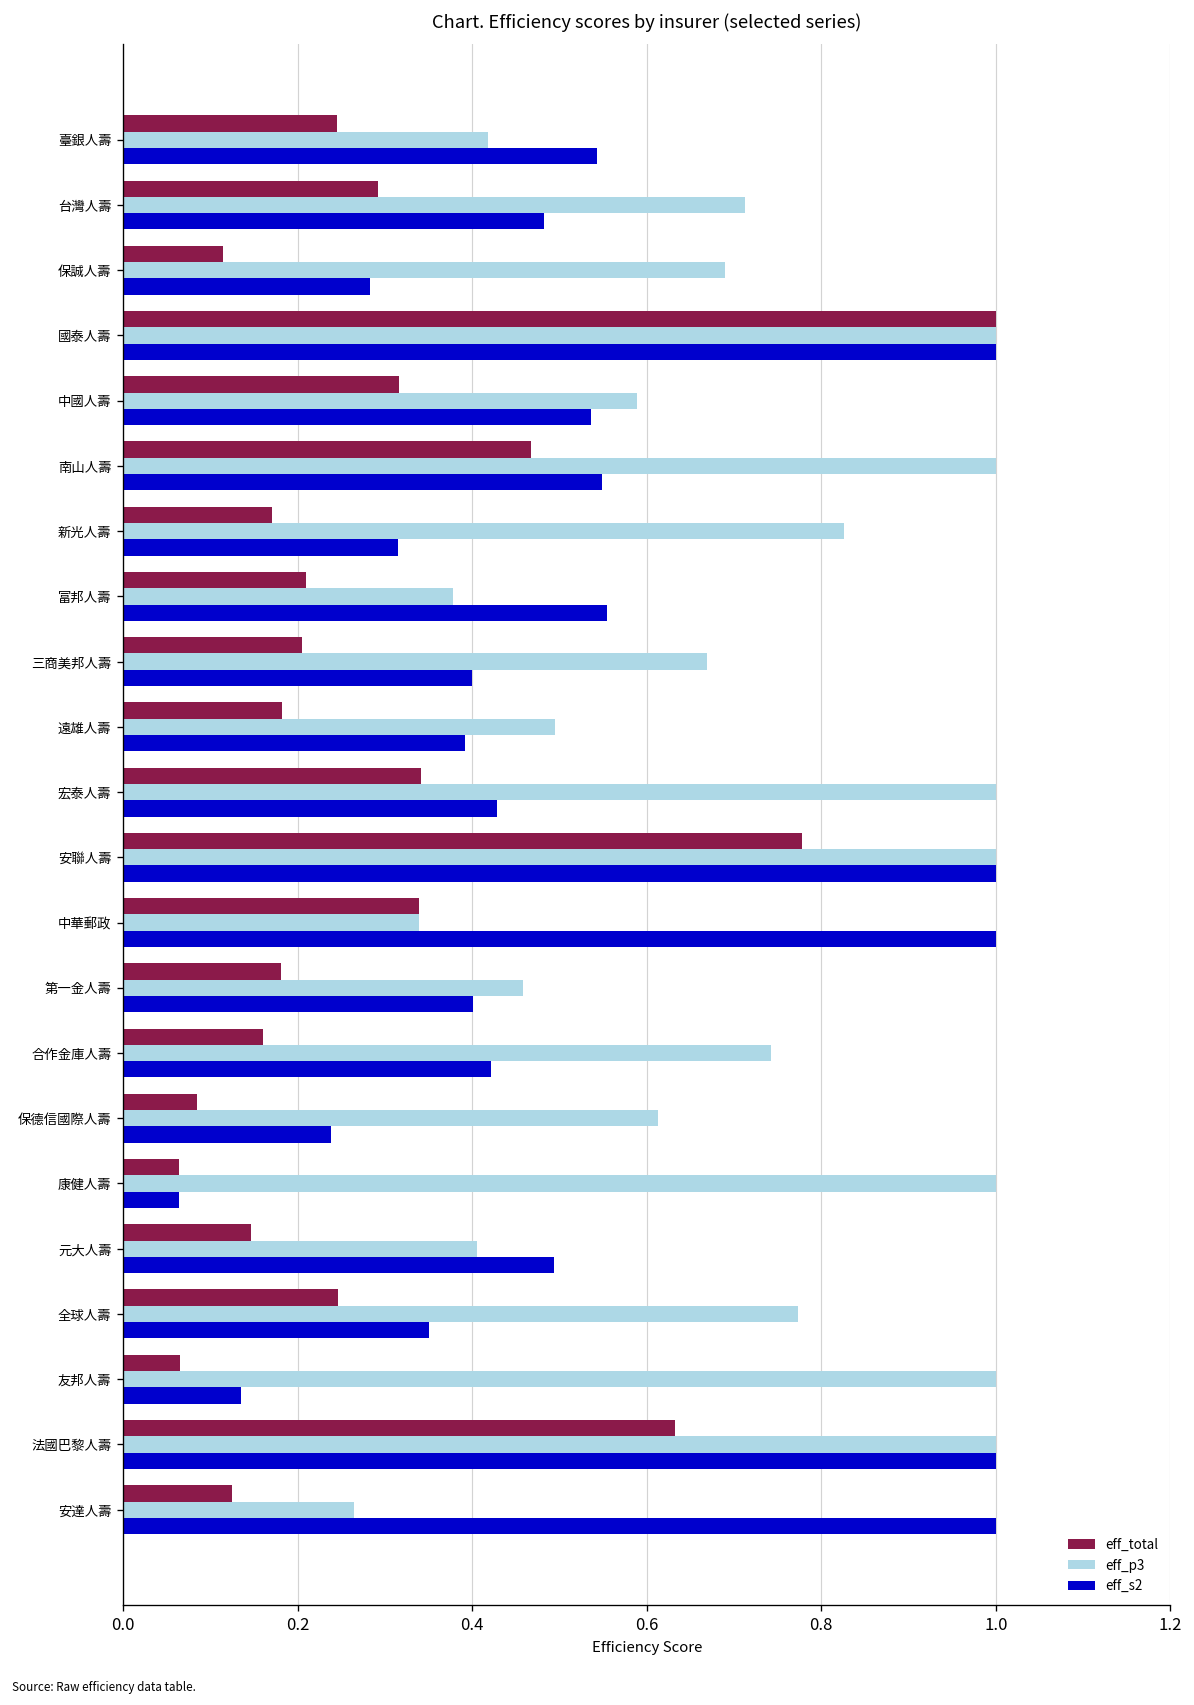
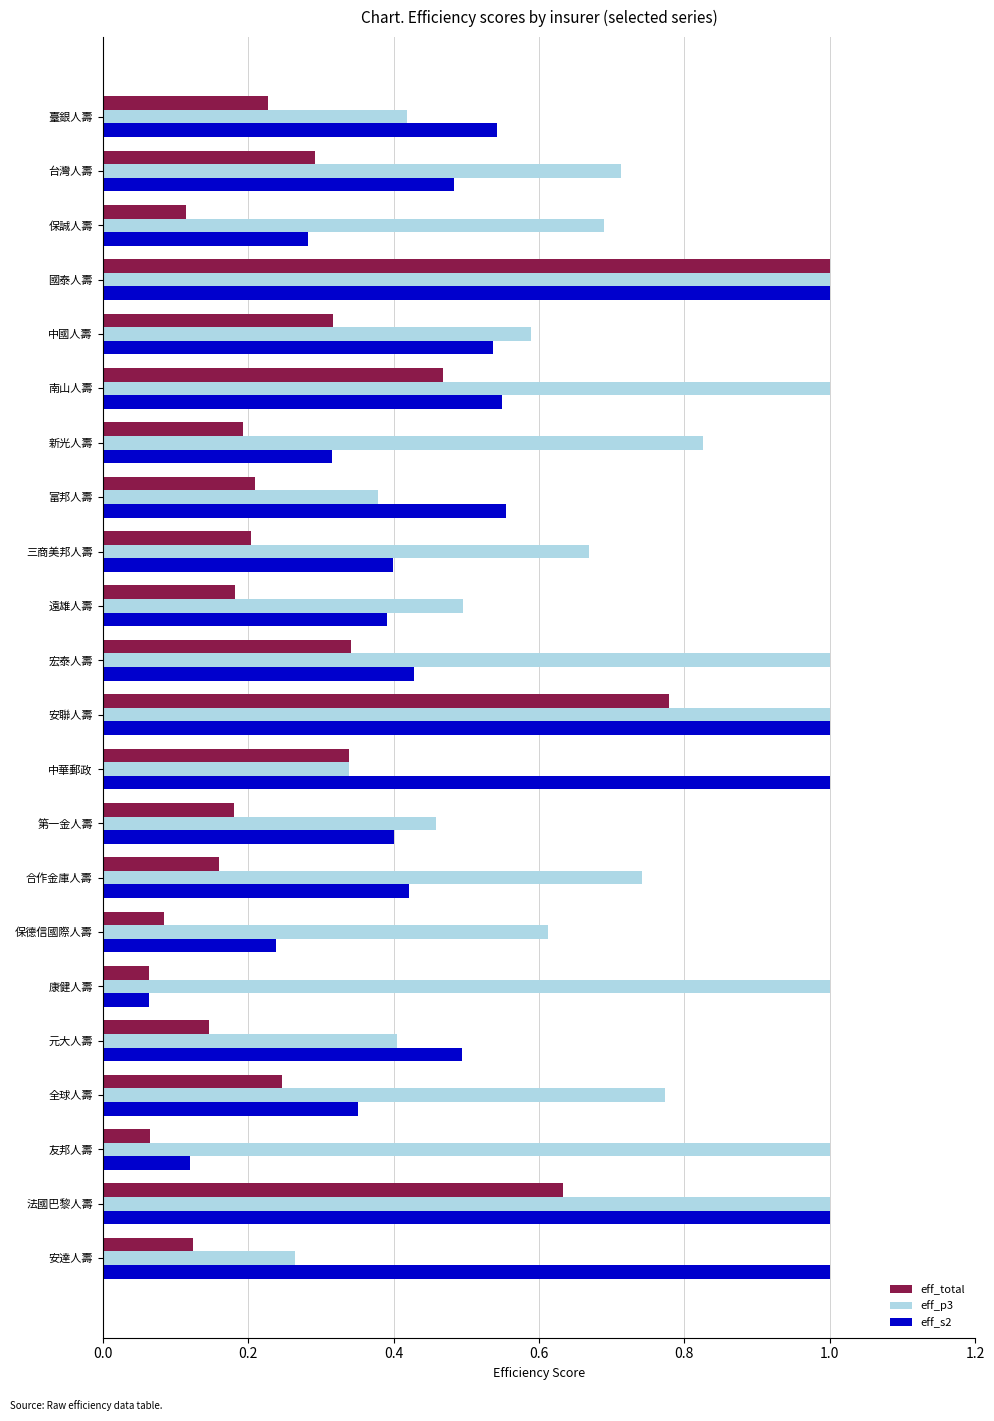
eff_total, 臺銀人壽: 0.25 -> 0.23
eff_total, 新光人壽: 0.17 -> 0.19
eff_s2, 友邦人壽: 0.13 -> 0.12
